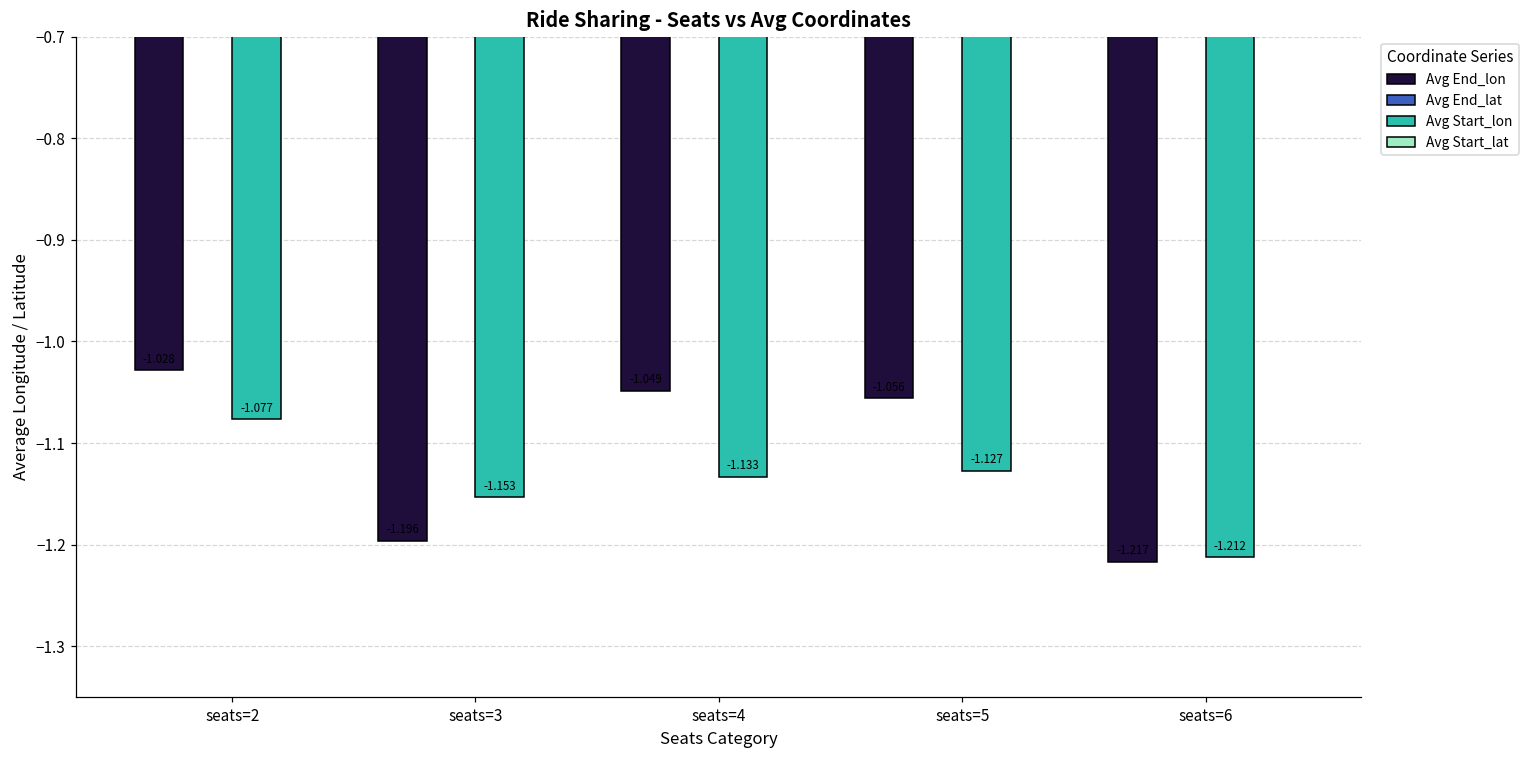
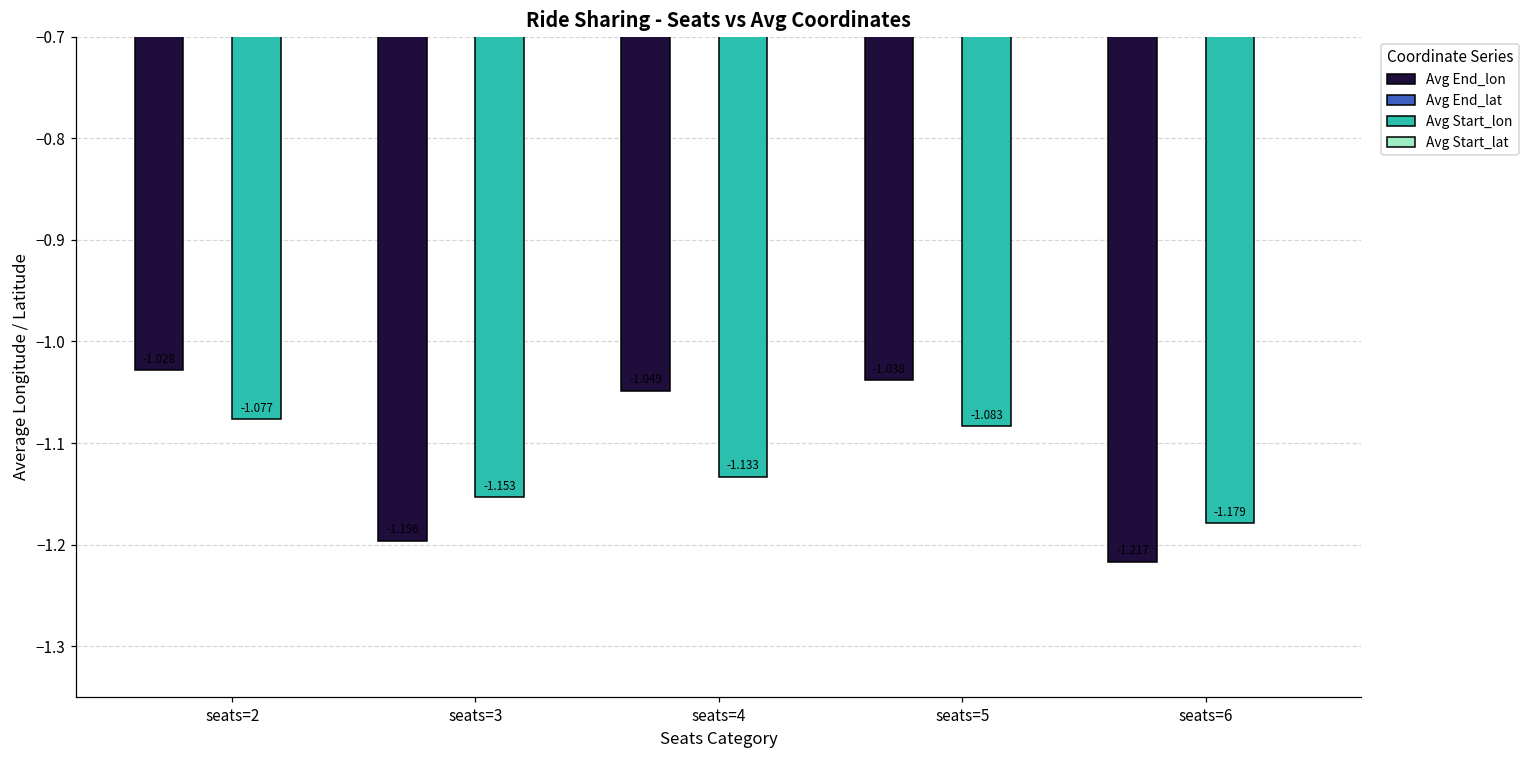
Avg End_lon, seats=5: -1.056 -> -1.038
Avg Start_lon, seats=5: -1.127 -> -1.083
Avg Start_lon, seats=6: -1.212 -> -1.179
